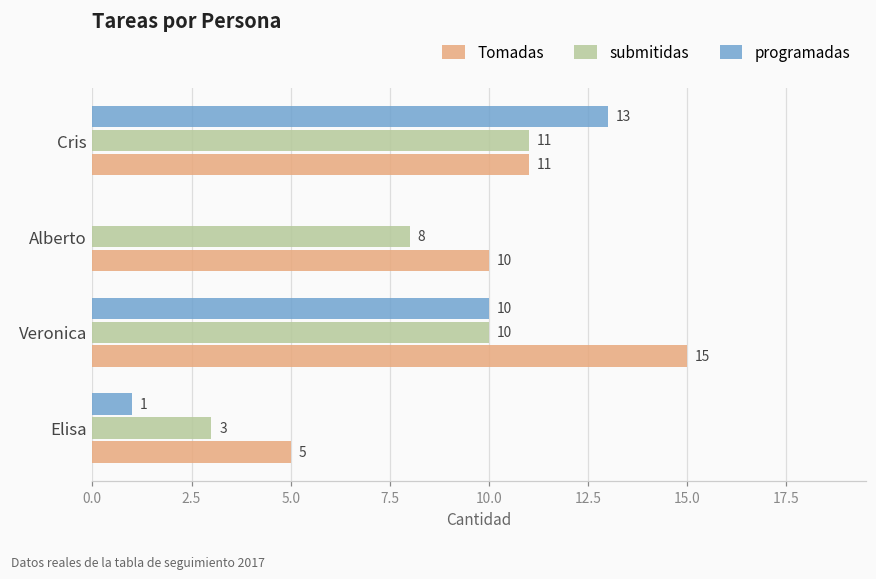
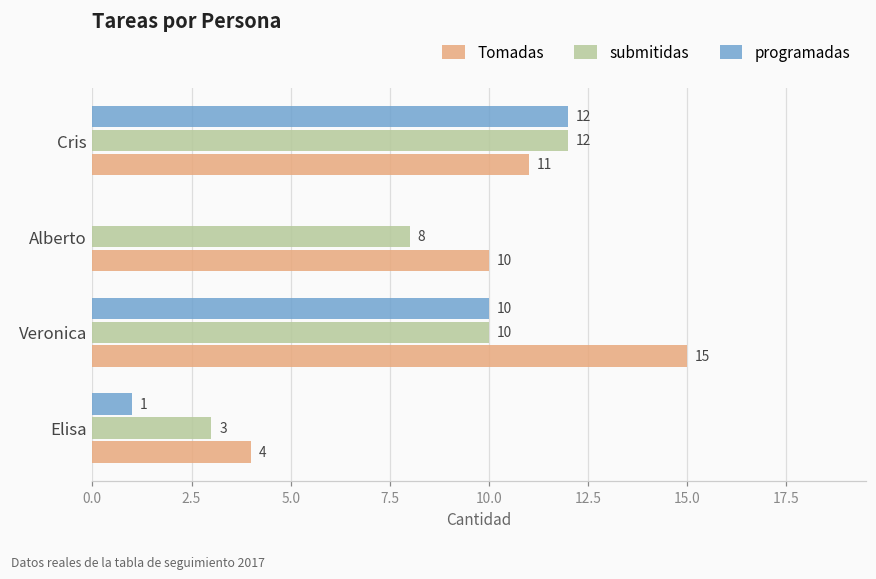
programadas, Cris: 13 -> 12
submitidas, Cris: 11 -> 12
Tomadas, Elisa: 5 -> 4
